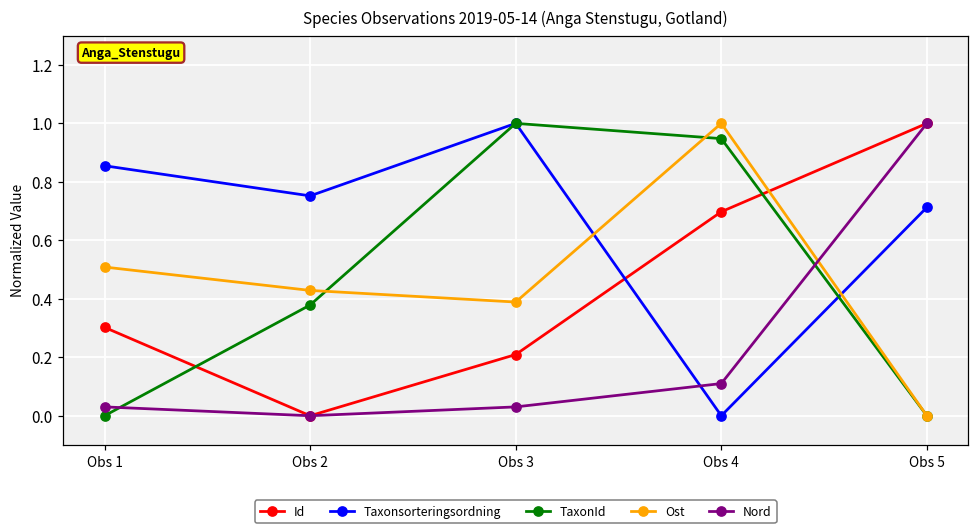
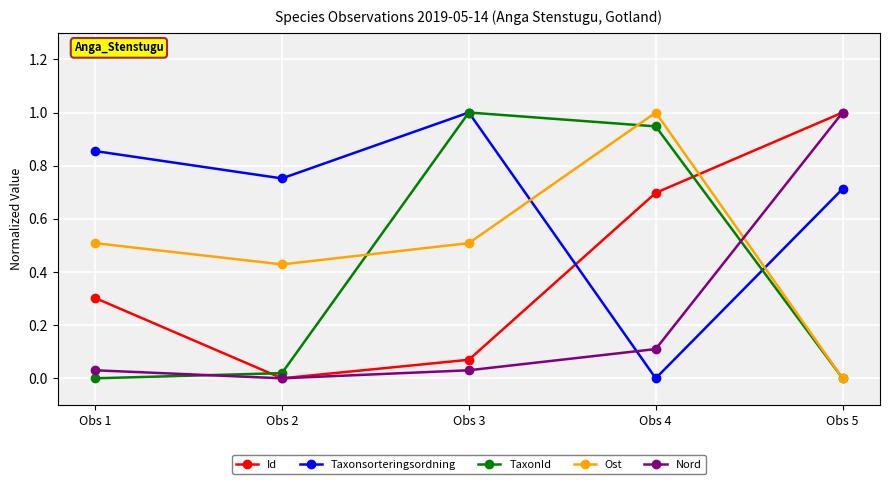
TaxonId, Obs 2: 0.38 -> 0.02
Id, Obs 3: 0.21 -> 0.07
Ost, Obs 3: 0.39 -> 0.51
